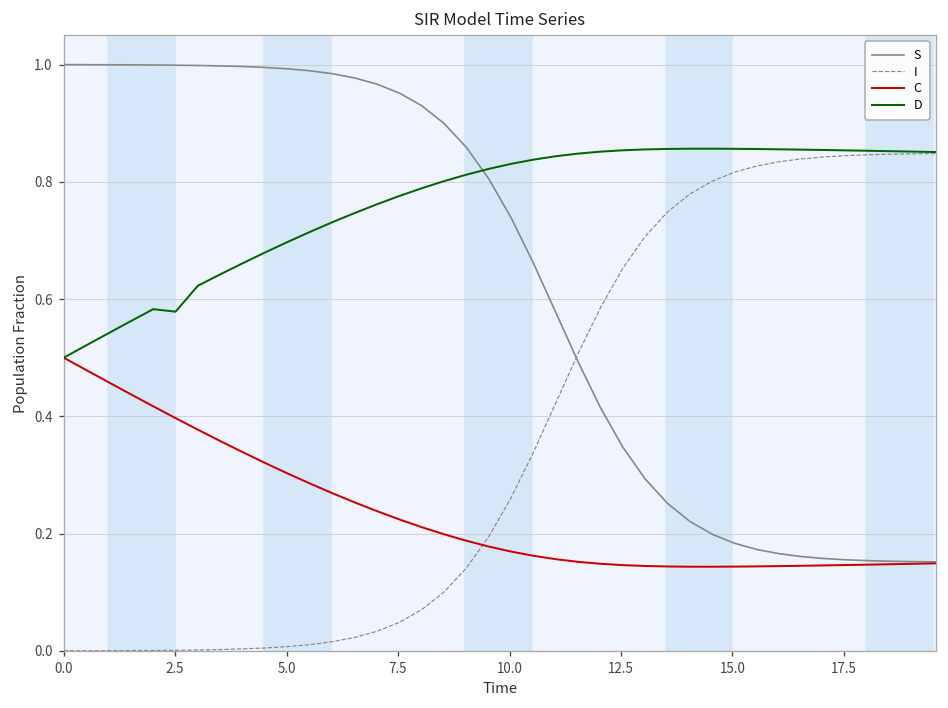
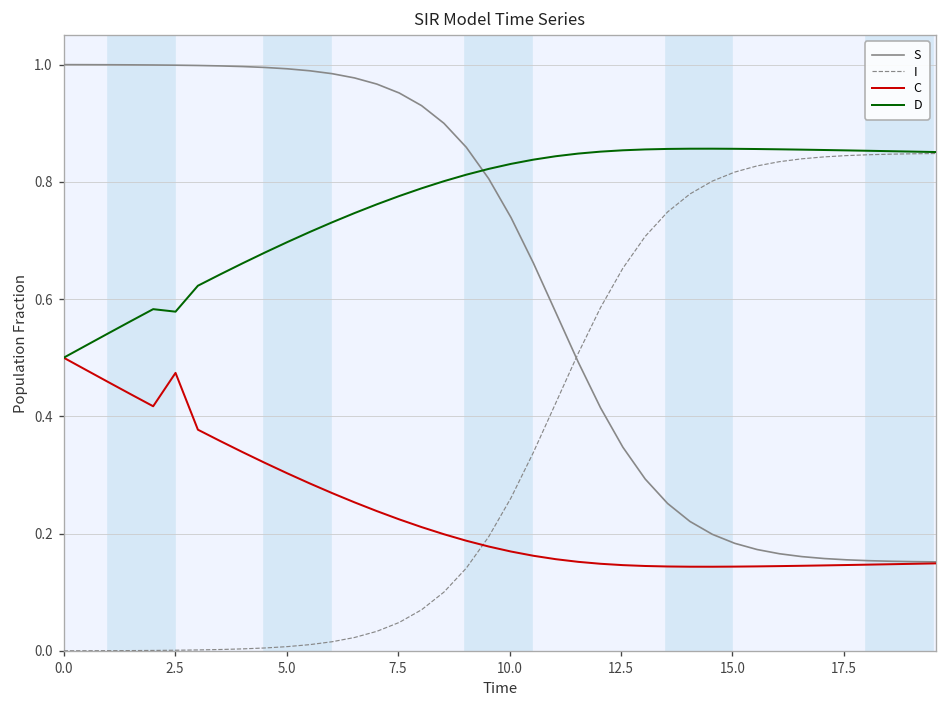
C, 2.5: 0.40 -> 0.47
